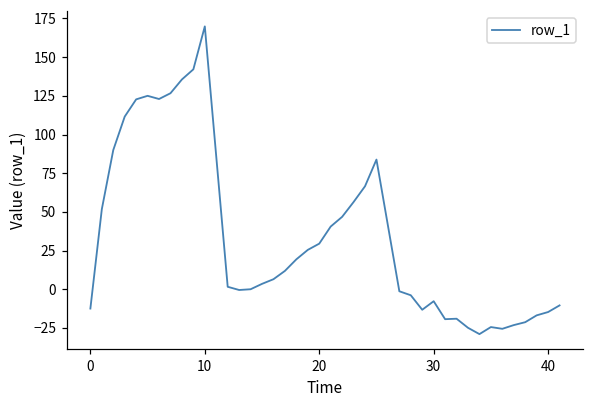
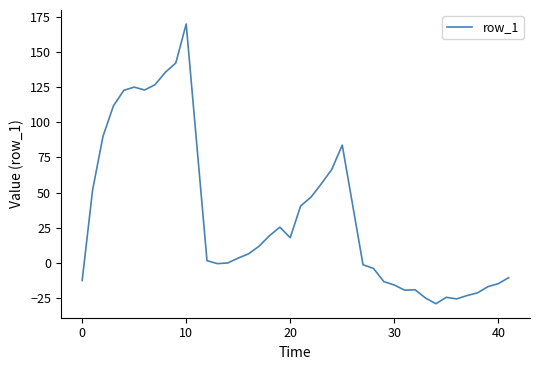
20: 29 -> 18
30: -8 -> -16
